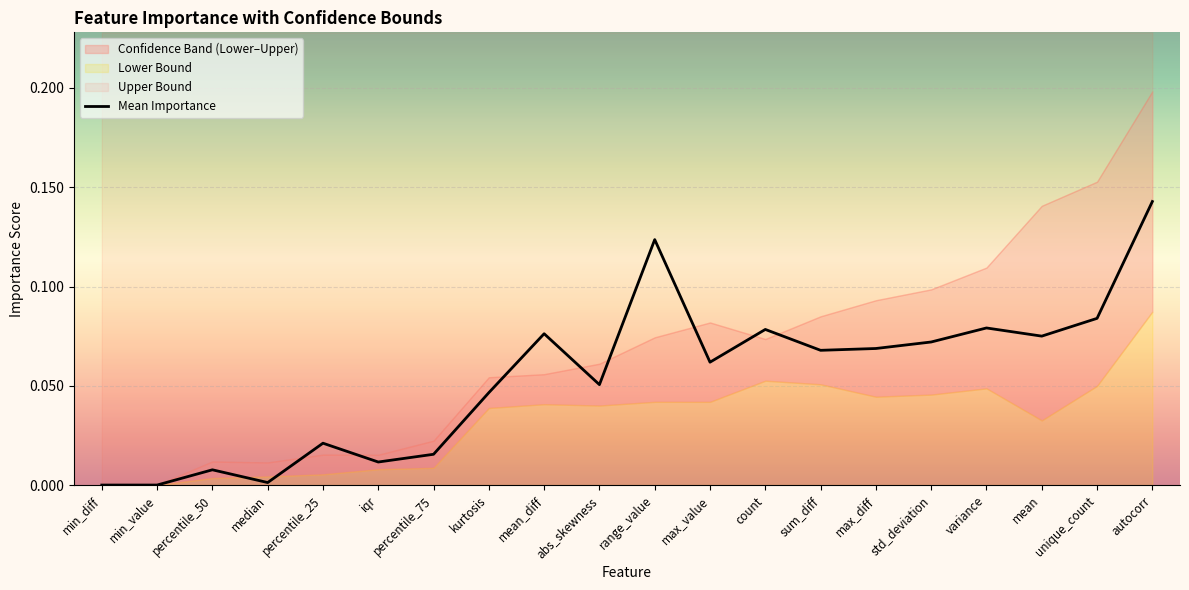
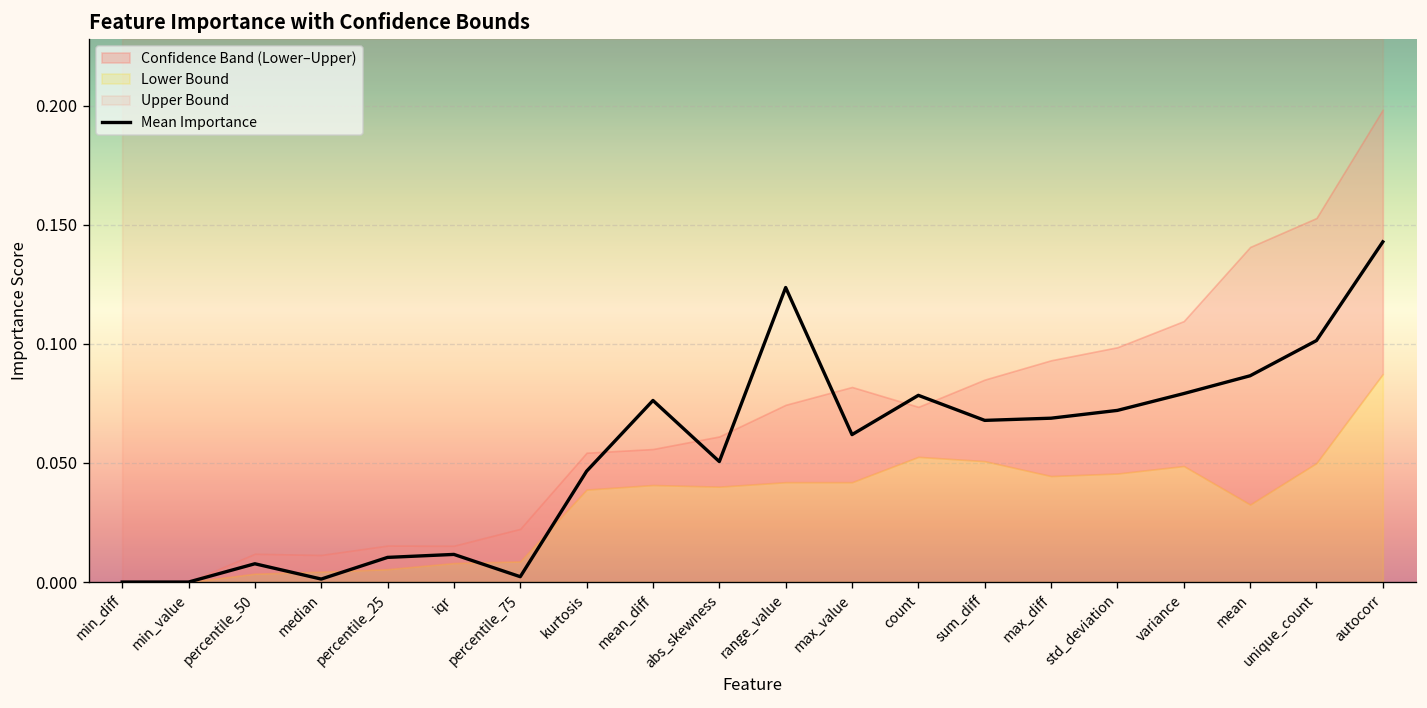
Mean Importance, percentile_25: 0.021 -> 0.010
Mean Importance, percentile_75: 0.015 -> 0.002
Mean Importance, mean: 0.075 -> 0.087
Mean Importance, unique_count: 0.084 -> 0.101
